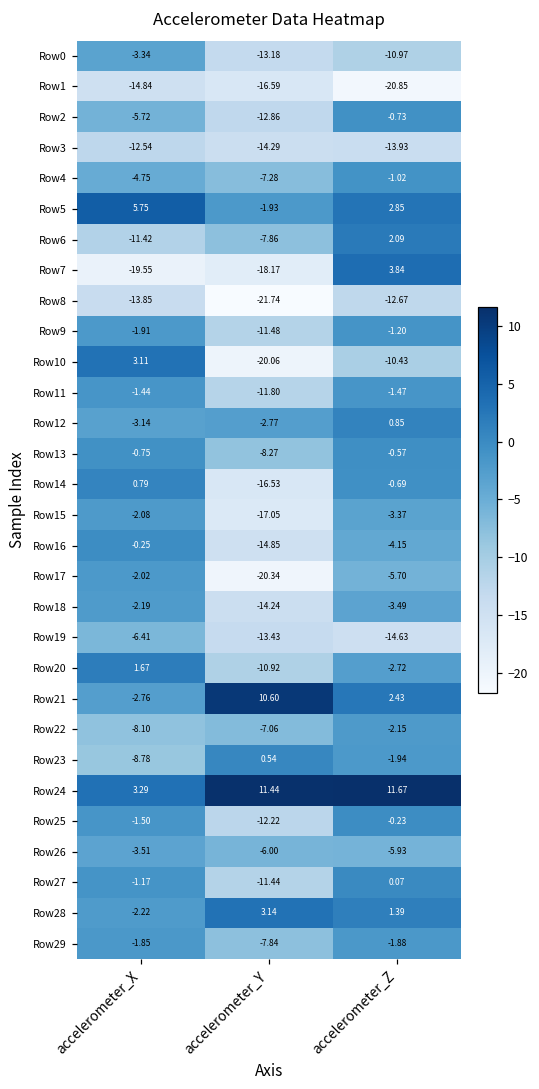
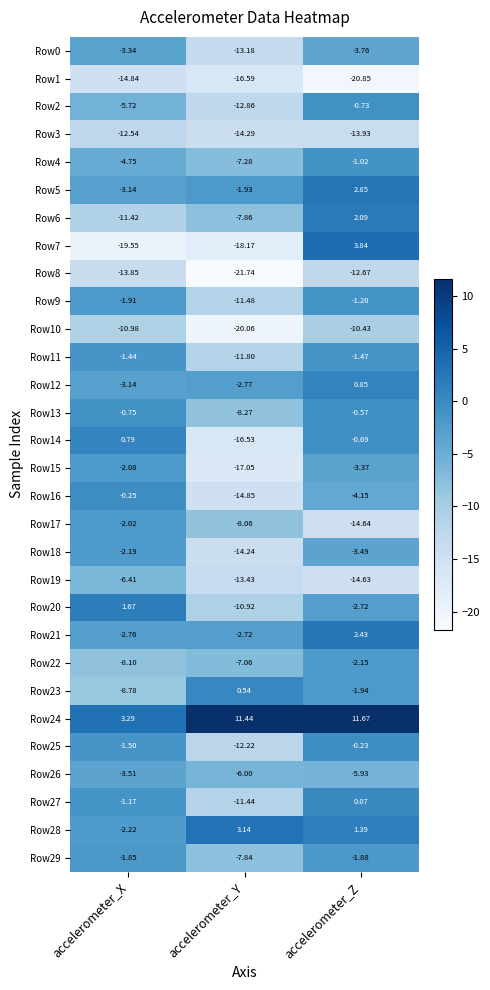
Row0, accelerometer_Z: -10.97 -> -3.76
Row5, accelerometer_X: 5.75 -> -3.14
Row10, accelerometer_X: 3.11 -> -10.98
Row17, accelerometer_Y: -20.34 -> -8.06
Row17, accelerometer_Z: -5.70 -> -14.64
Row21, accelerometer_Y: 10.60 -> -2.72
